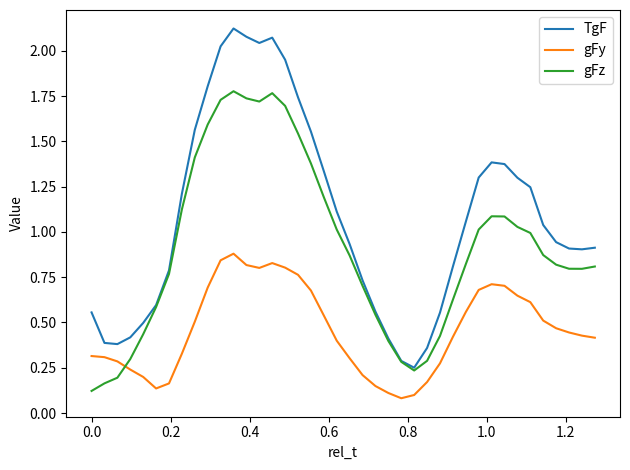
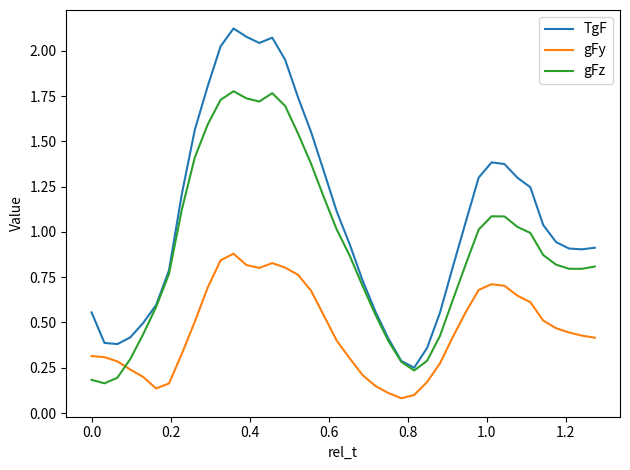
gFz, 0.0: 0.12 -> 0.18
